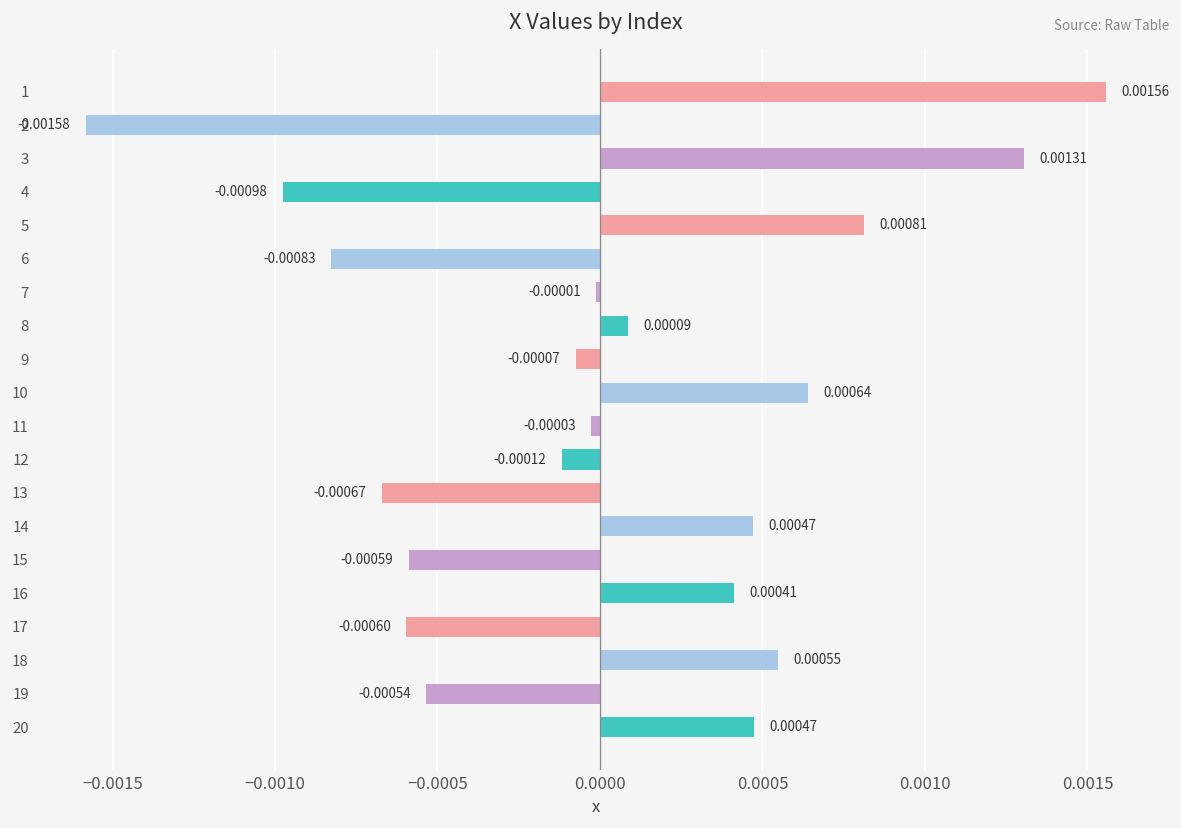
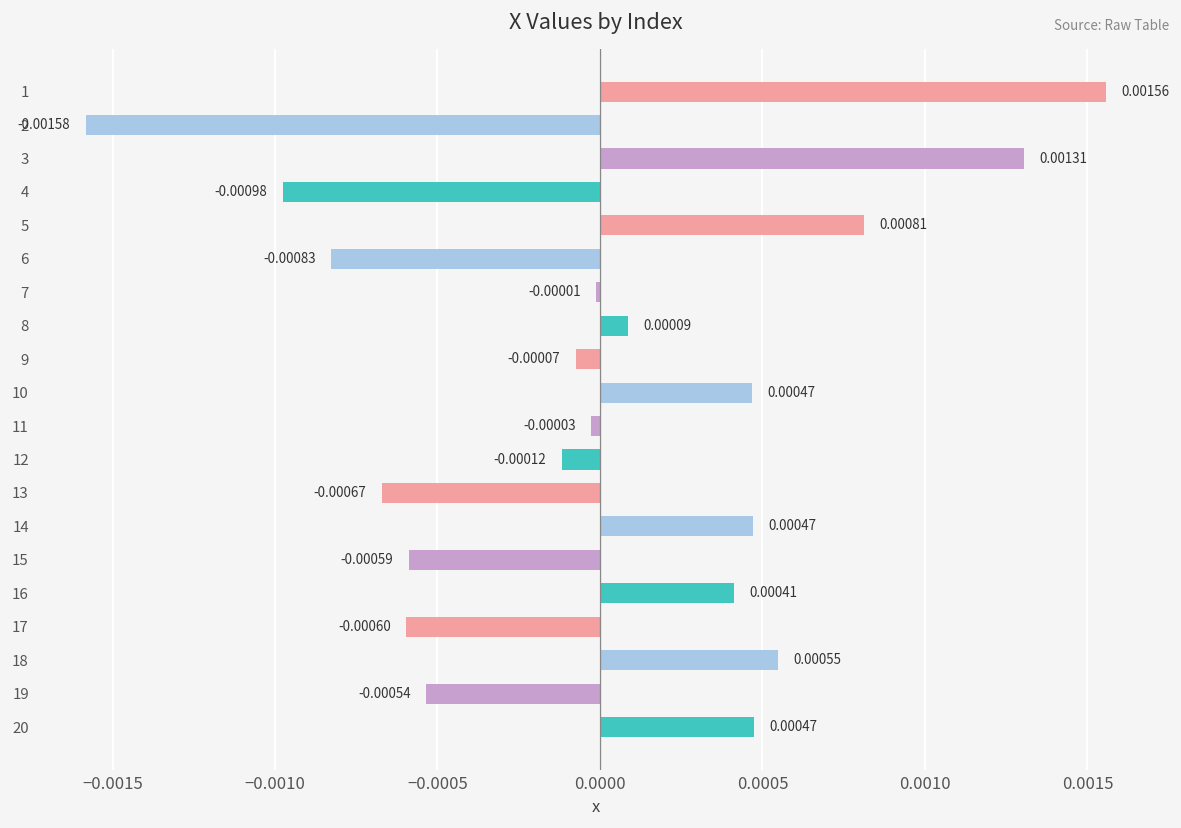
10: 0.00064 -> 0.00047
